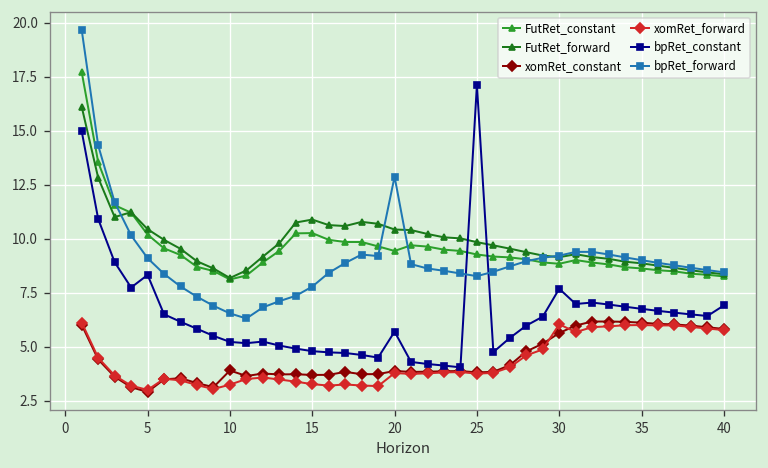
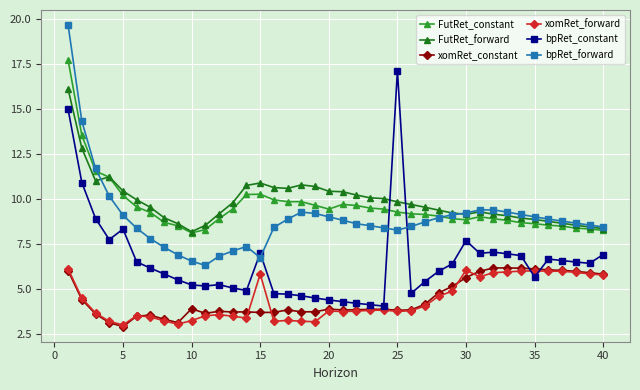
xomRet_forward, 15: 3.3 -> 5.8
bpRet_constant, 15: 4.8 -> 7.0
bpRet_forward, 15: 7.8 -> 6.7
bpRet_constant, 20: 5.7 -> 4.4
bpRet_forward, 20: 12.9 -> 9.0
bpRet_constant, 35: 6.8 -> 5.7
